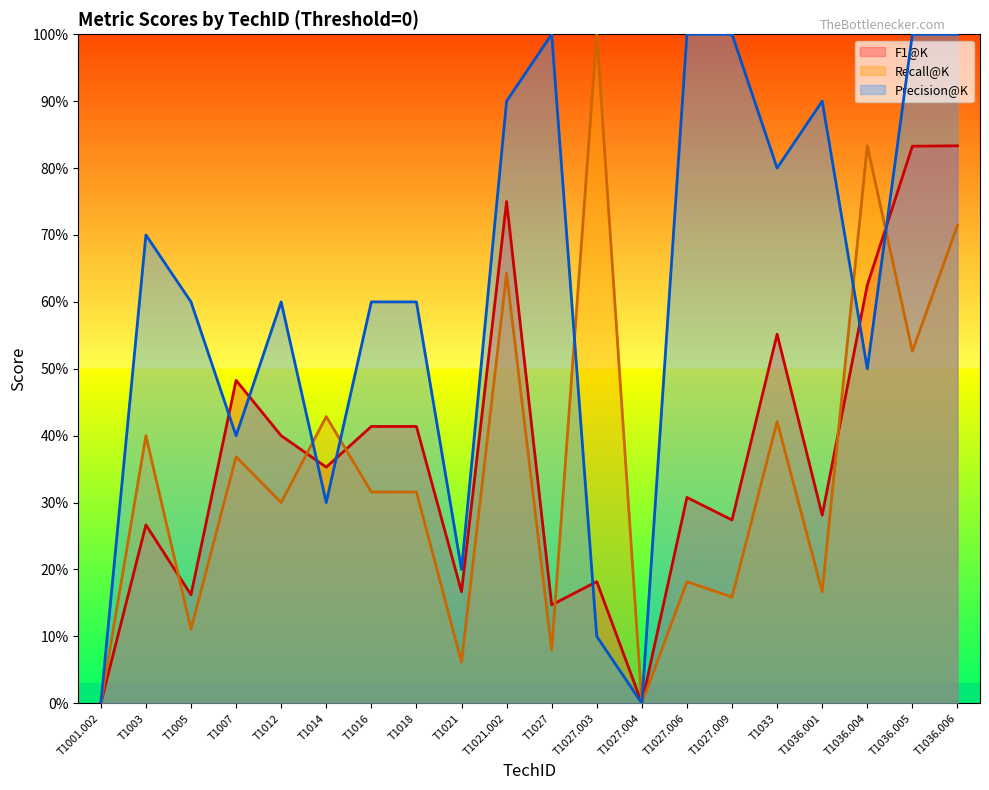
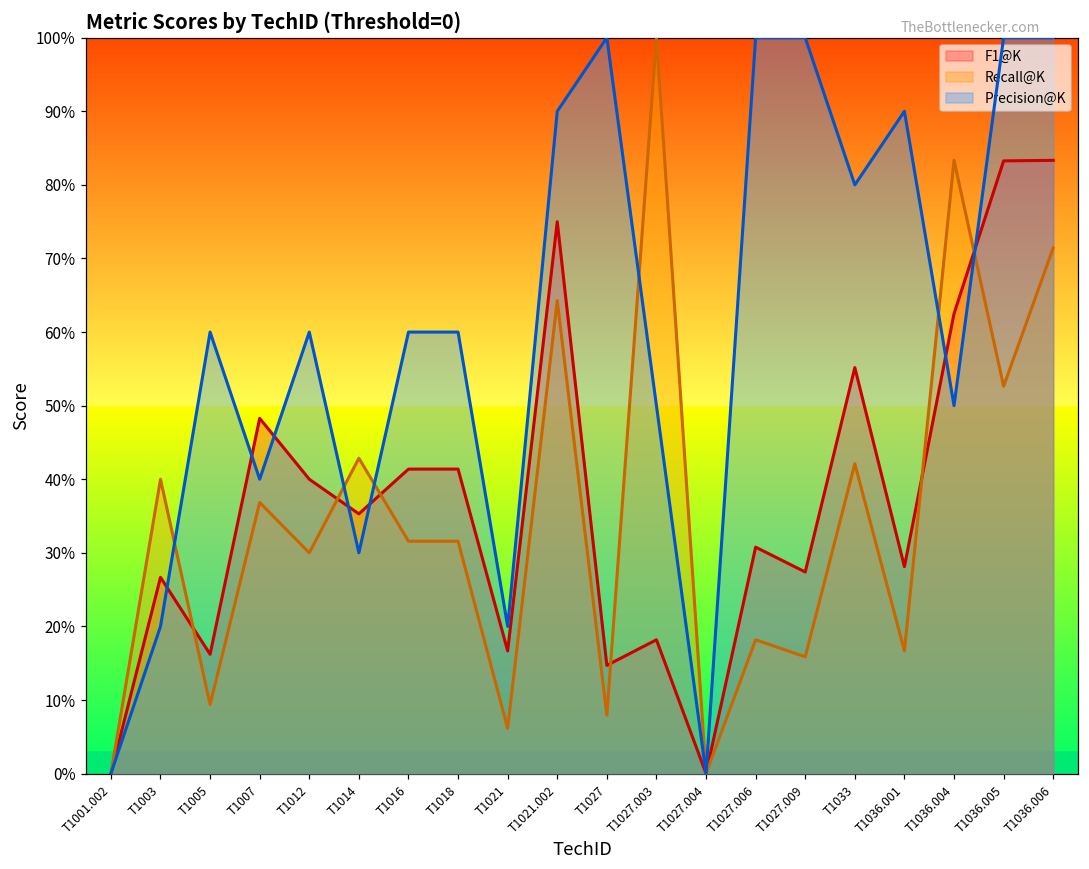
Precision@K, T1003: 70% -> 20%
Recall@K, T1005: 11% -> 9%
Precision@K, T1027.003: 10% -> 50%
